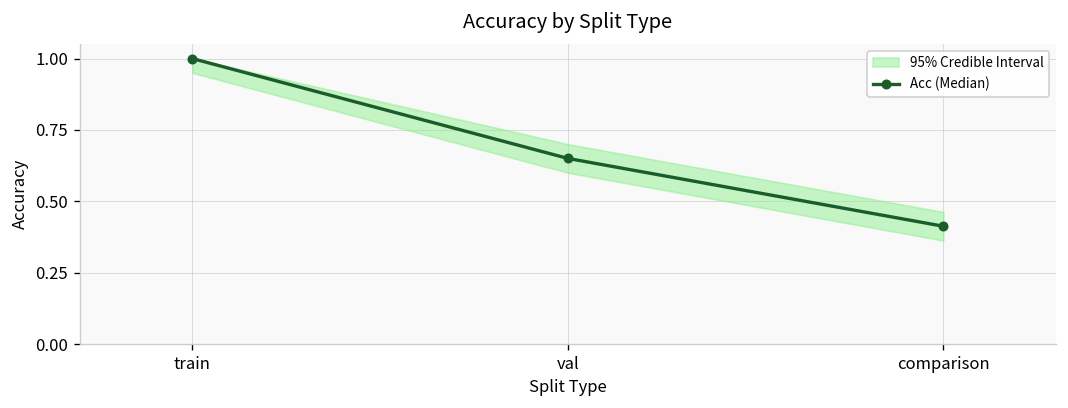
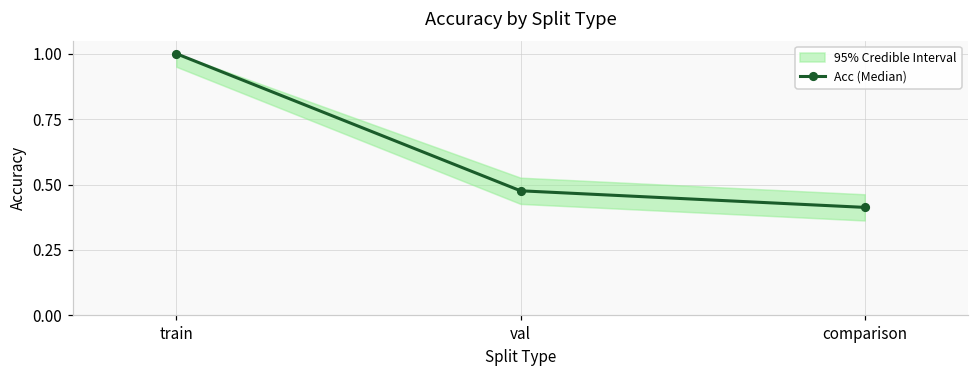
Acc (Median), val: 0.65 -> 0.48
